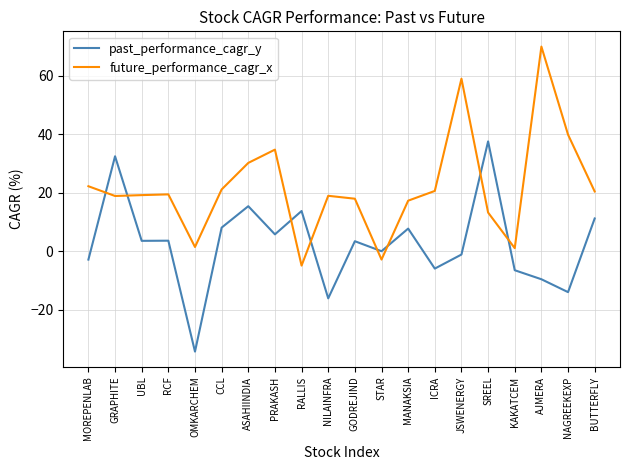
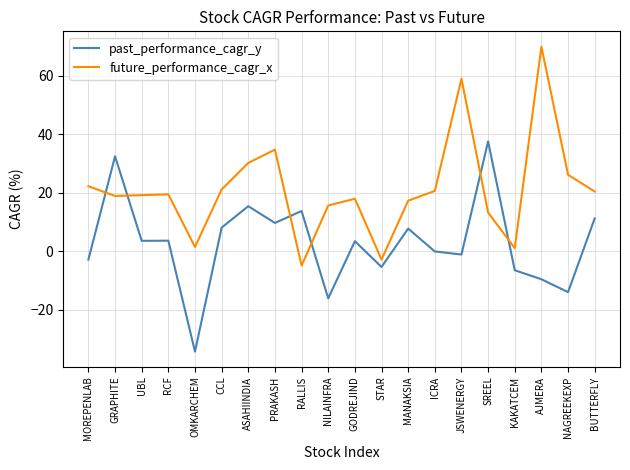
past_performance_cagr_y, PRAKASH: 6 -> 10
future_performance_cagr_x, NILAINFRA: 19 -> 16
past_performance_cagr_y, STAR: 0 -> -5
past_performance_cagr_y, ICRA: -6 -> 0
future_performance_cagr_x, NAGREEKEXP: 40 -> 26
